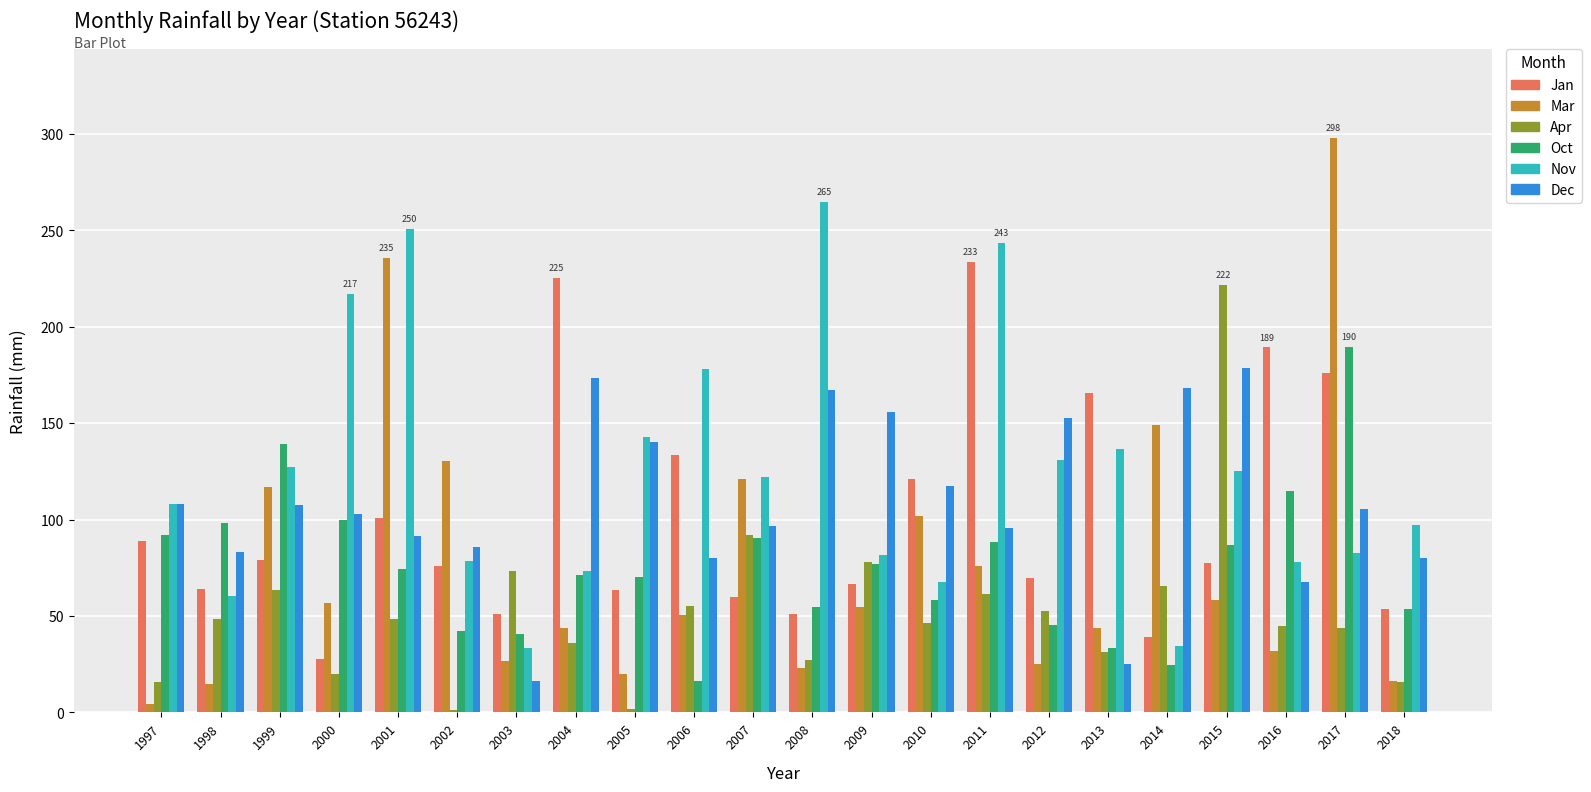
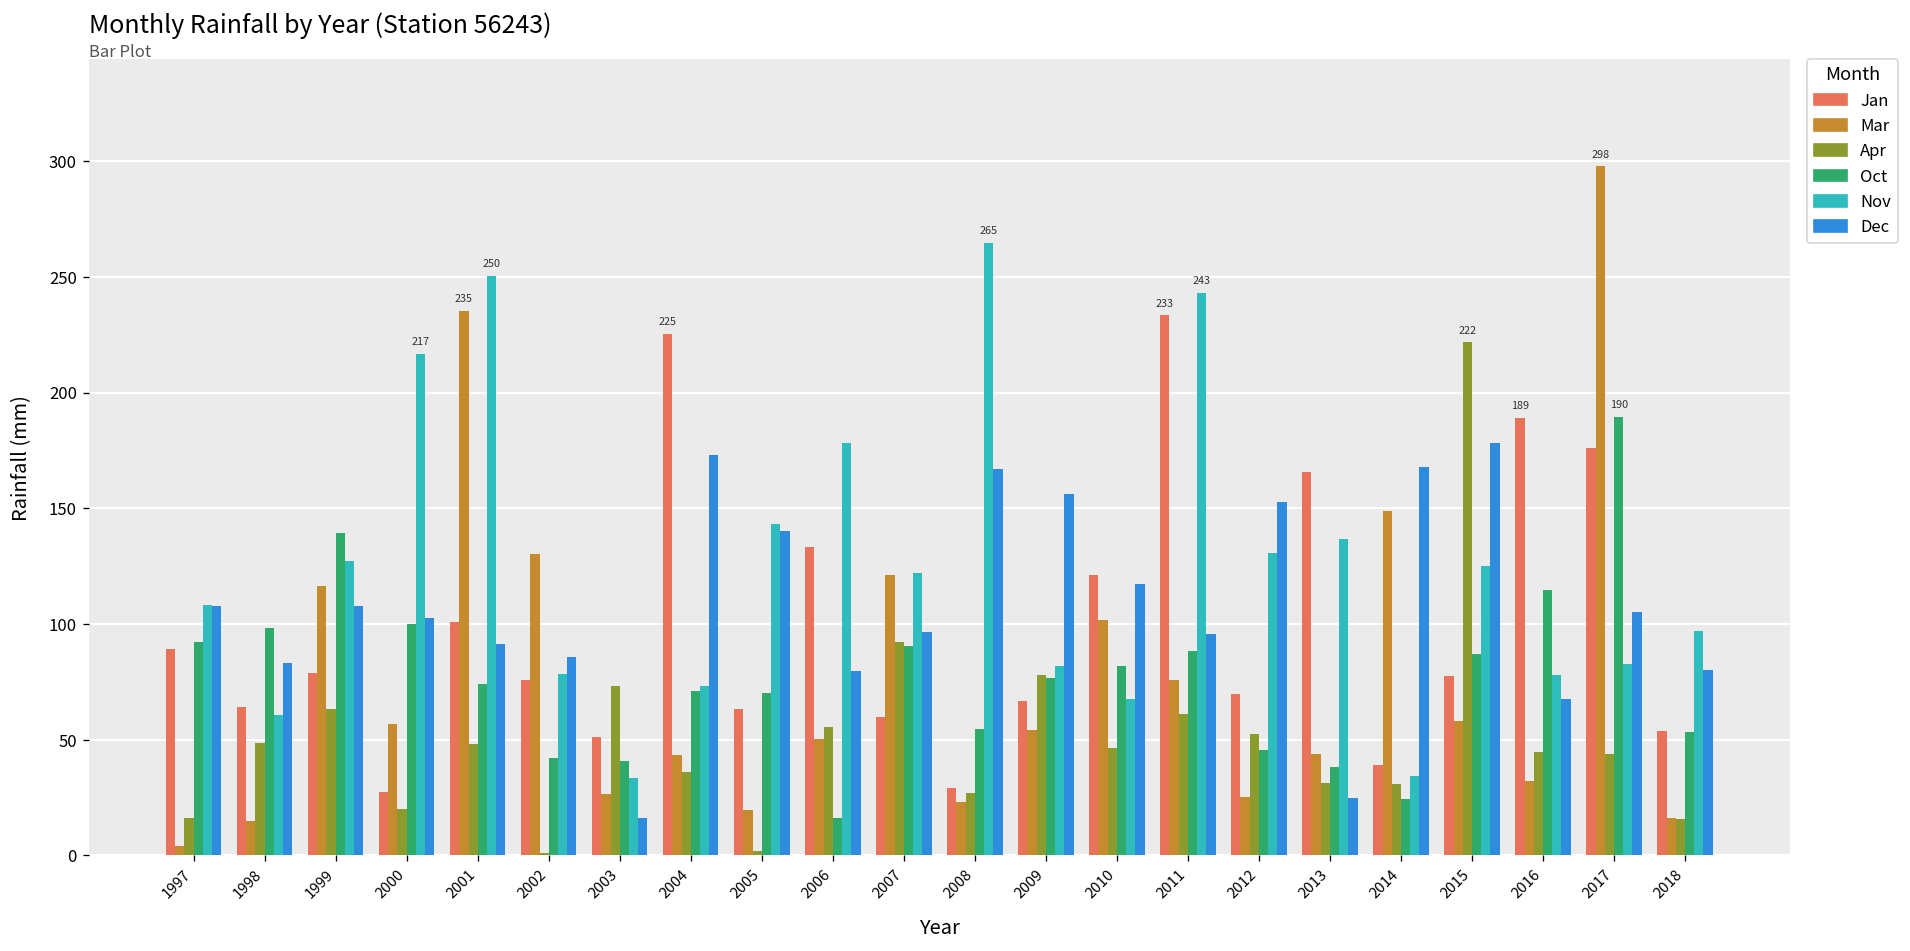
Jan, 2008: 51 -> 29
Oct, 2010: 58 -> 82
Oct, 2013: 33 -> 38
Apr, 2014: 65 -> 31
